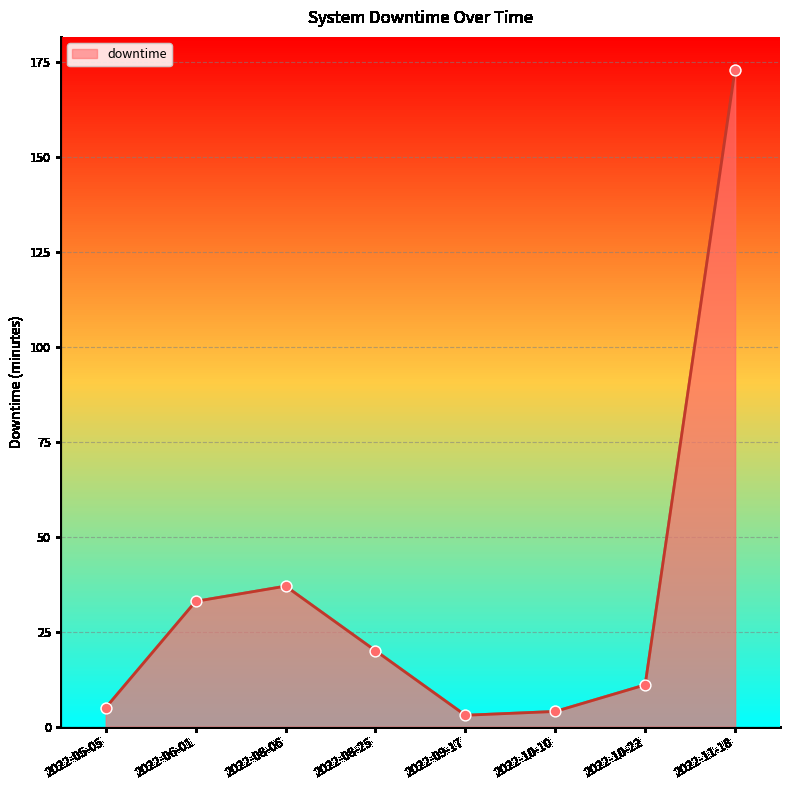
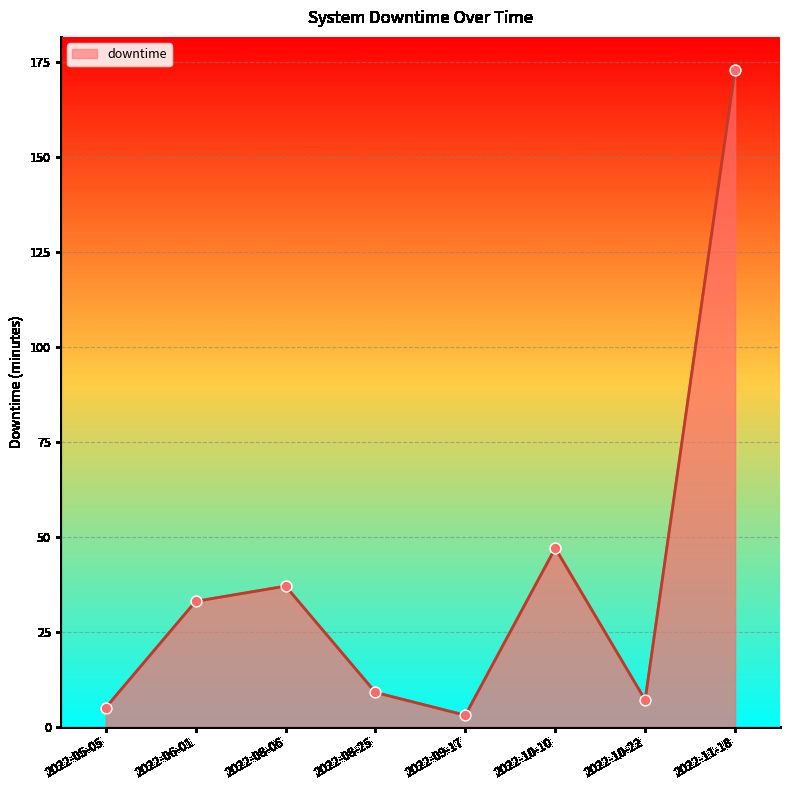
2022-08-25: 20 -> 9
2022-10-10: 4 -> 47
2022-10-22: 11 -> 7
